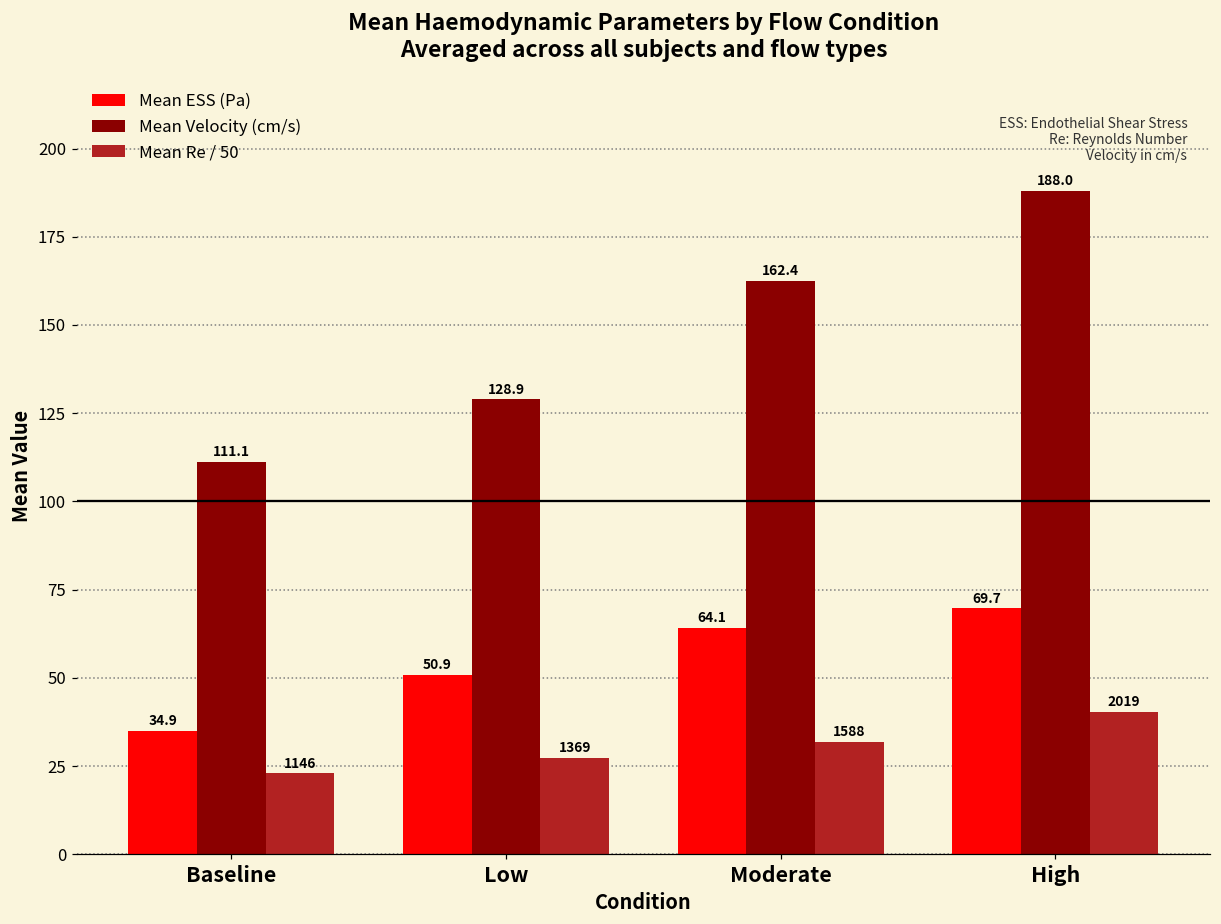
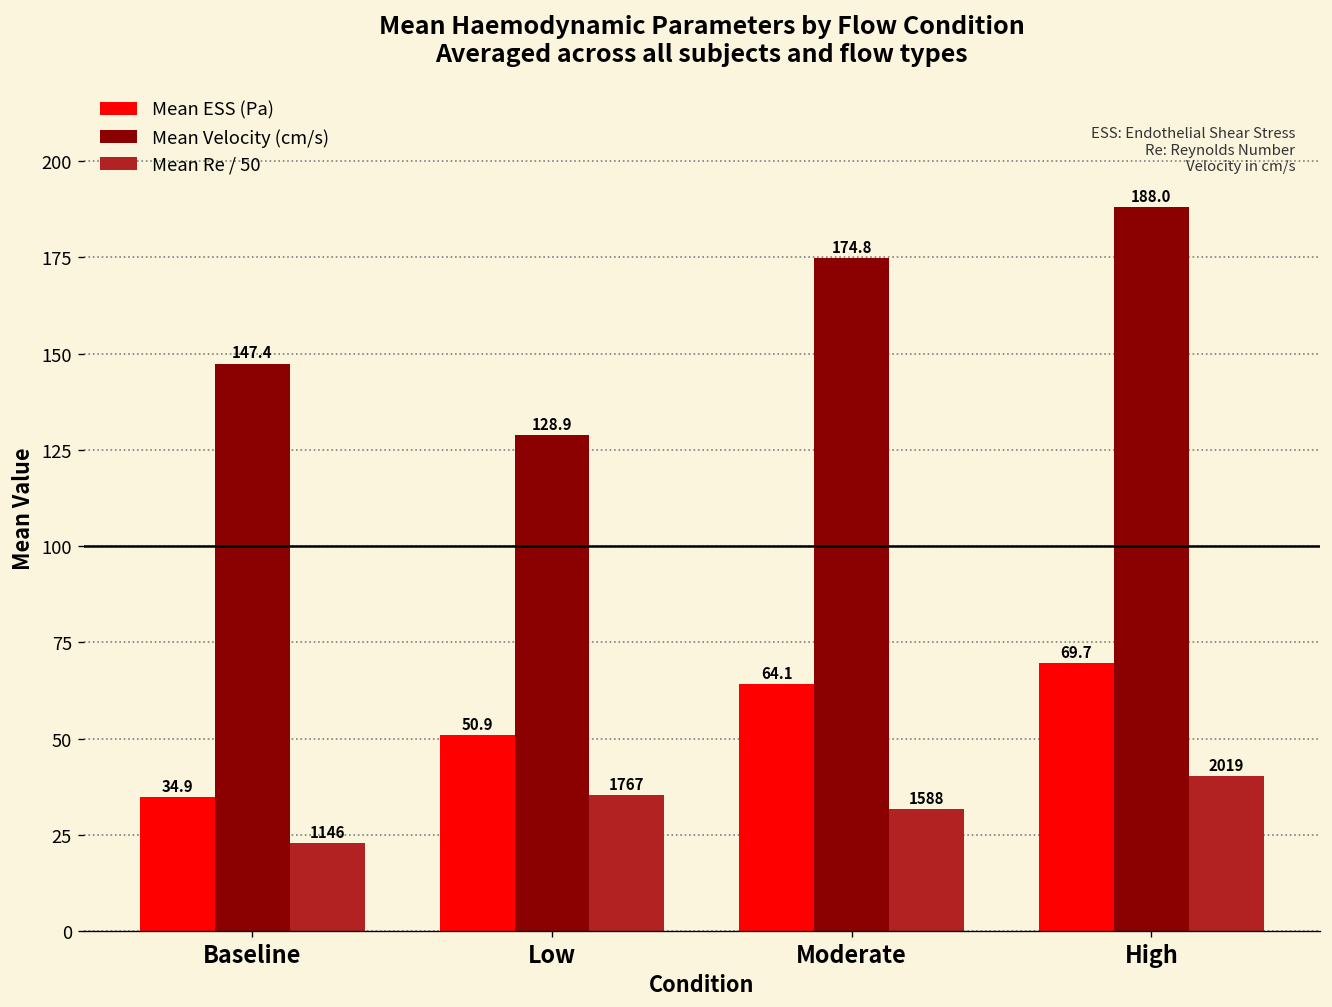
Mean Velocity (cm/s), Baseline: 111.1 -> 147.4
Mean Re / 50, Low: 1369 -> 1767
Mean Velocity (cm/s), Moderate: 162.4 -> 174.8
